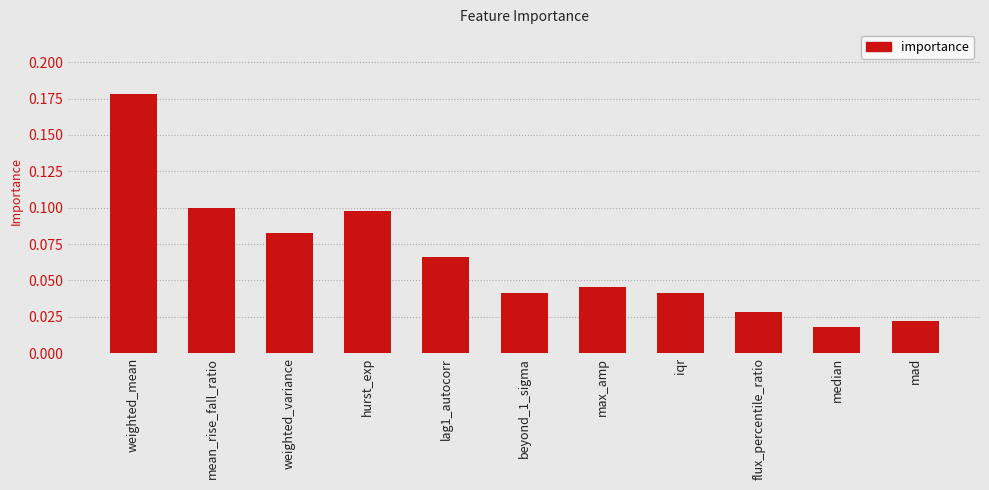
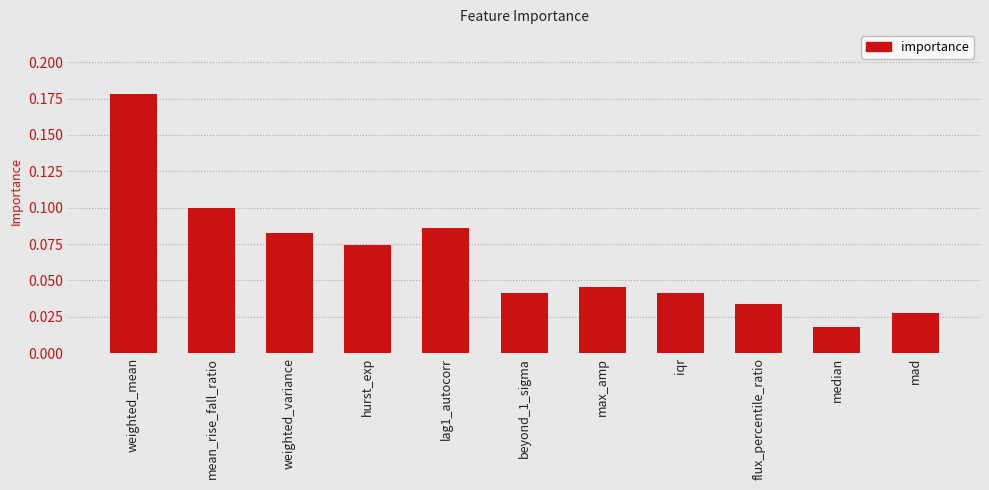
hurst_exp: 0.098 -> 0.074
lag1_autocorr: 0.066 -> 0.086
flux_percentile_ratio: 0.028 -> 0.034
mad: 0.022 -> 0.027
